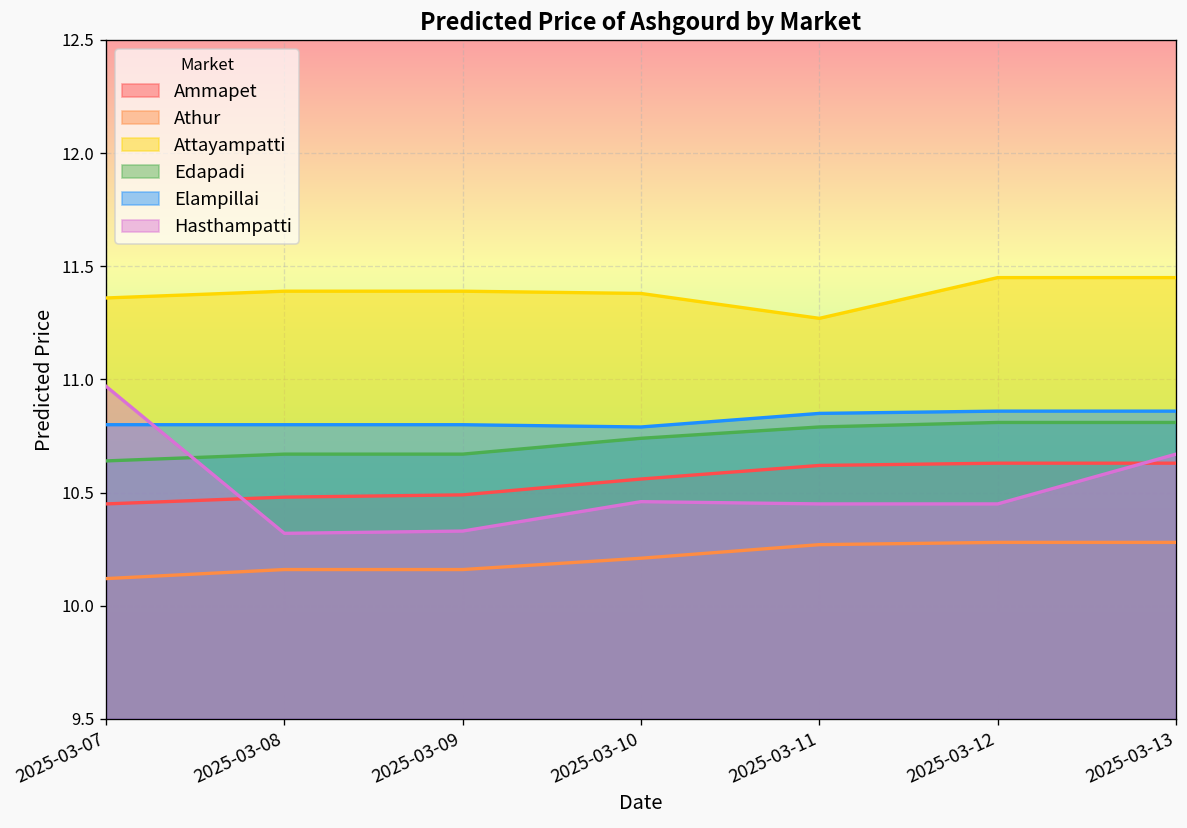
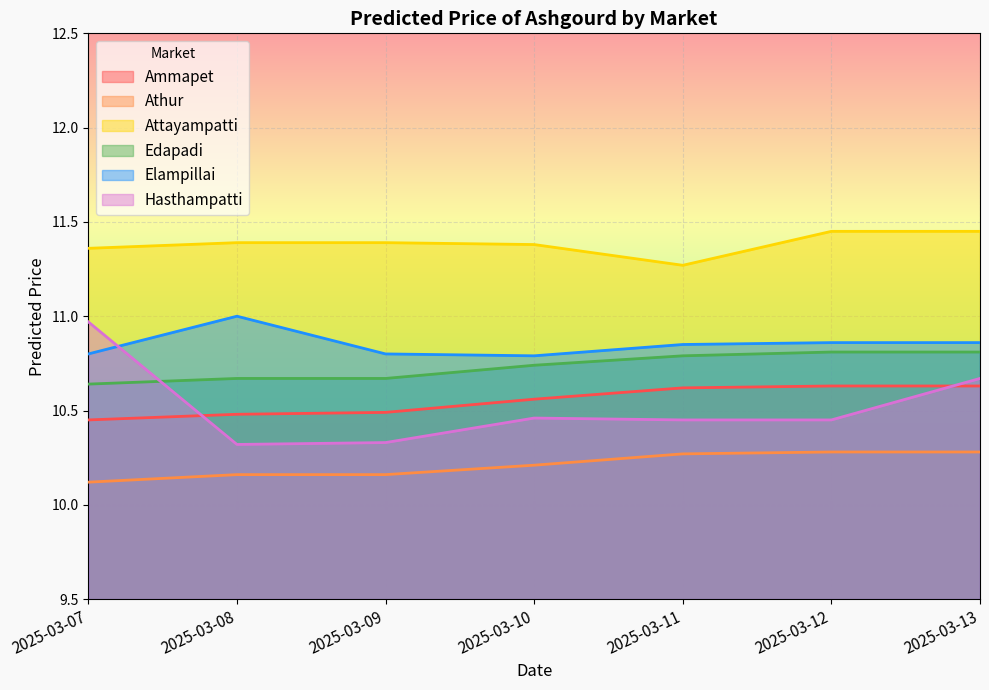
Elampillai, 2025-03-08: 10.8 -> 11.0
